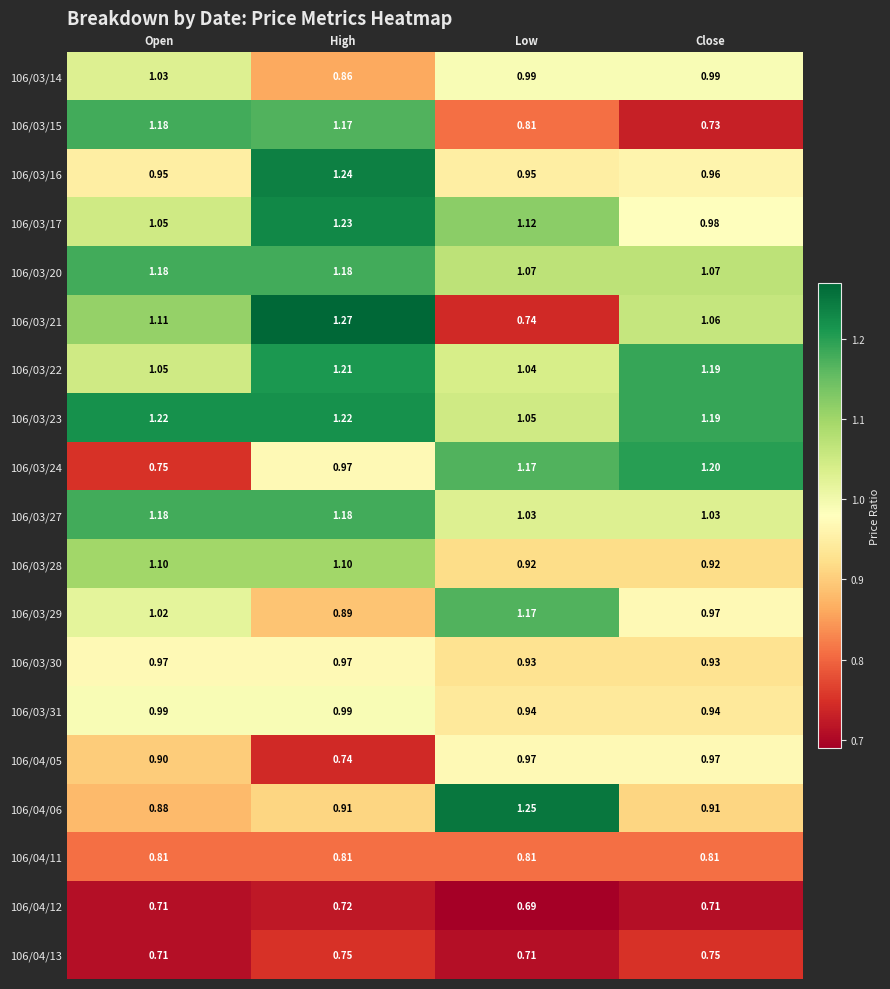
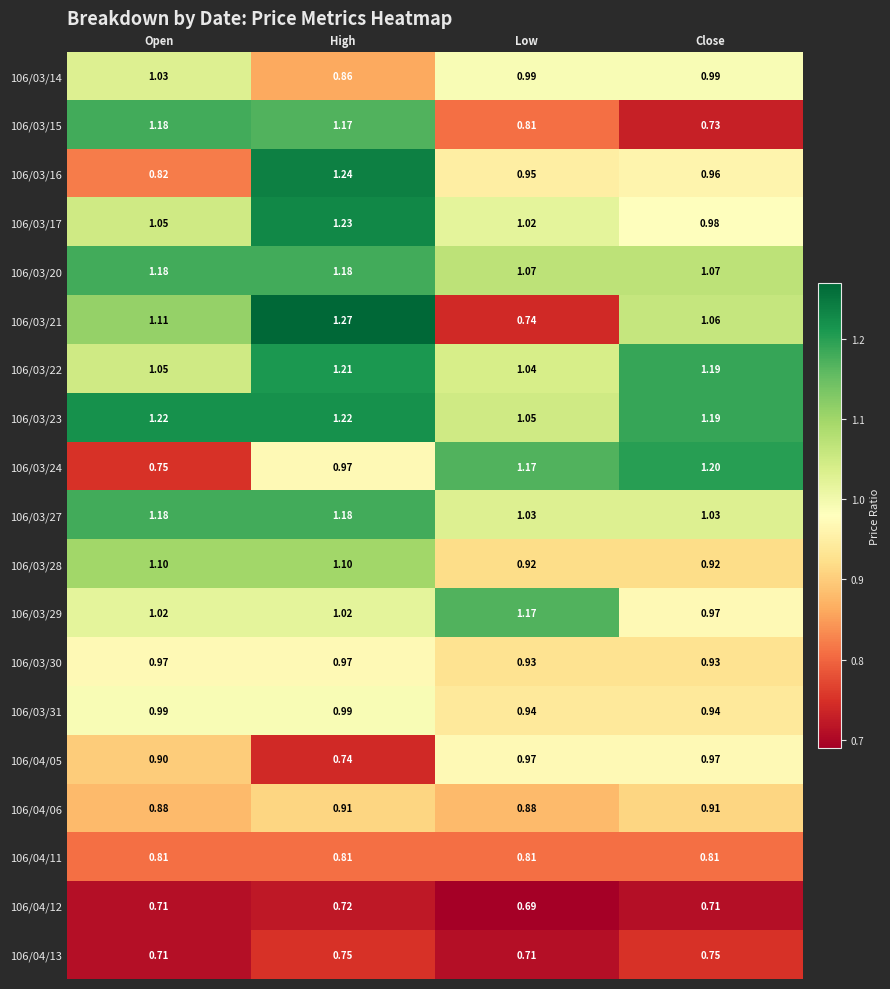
106/03/16, Open: 0.95 -> 0.82
106/03/17, Low: 1.12 -> 1.02
106/03/29, High: 0.89 -> 1.02
106/04/06, Low: 1.25 -> 0.88
